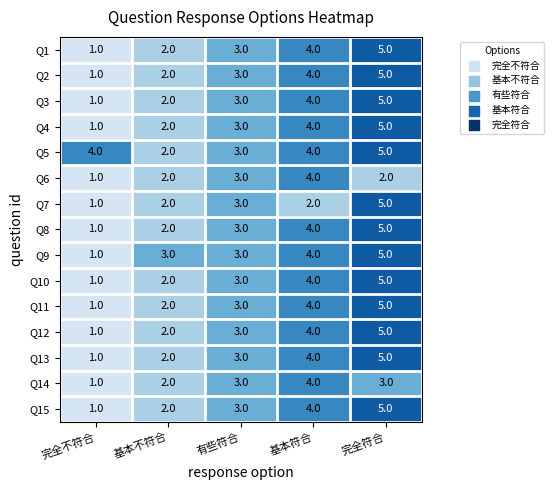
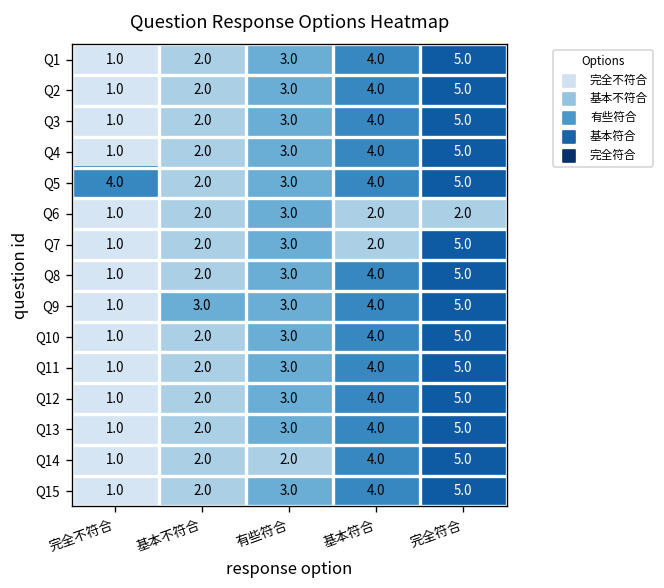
Q6, 基本符合: 4.0 -> 2.0
Q14, 有些符合: 3.0 -> 2.0
Q14, 完全符合: 3.0 -> 5.0
